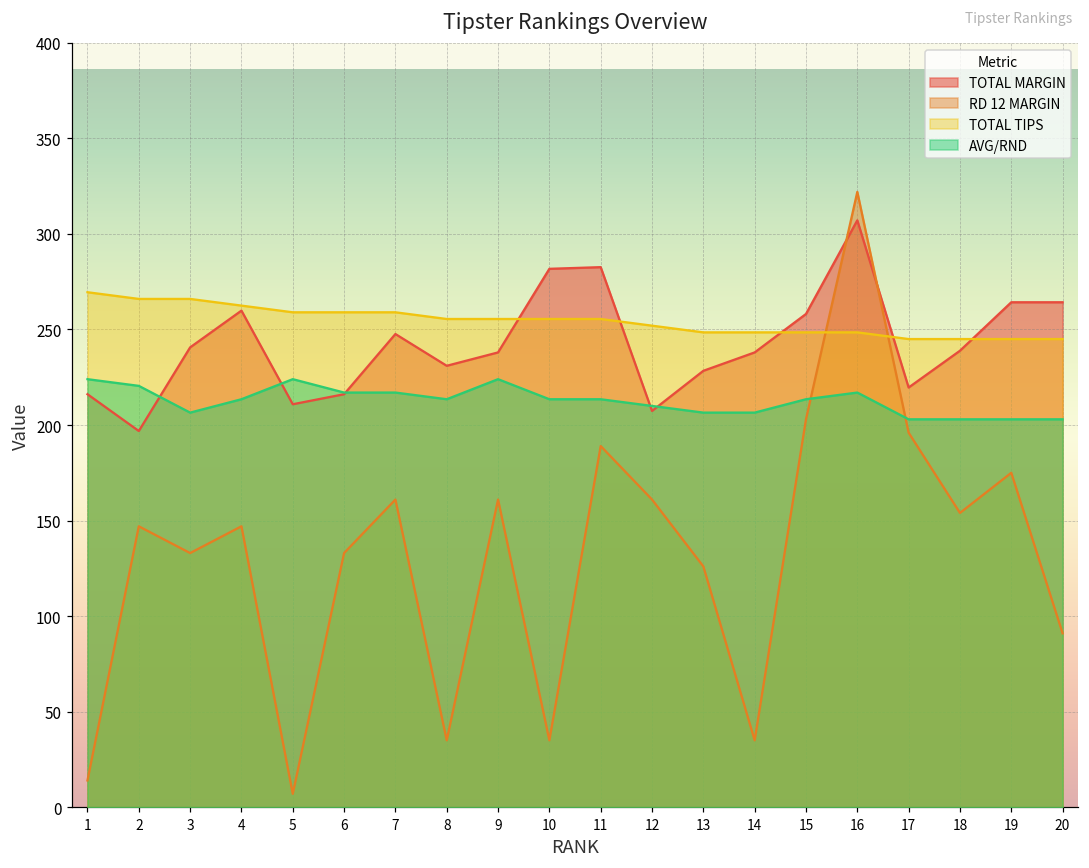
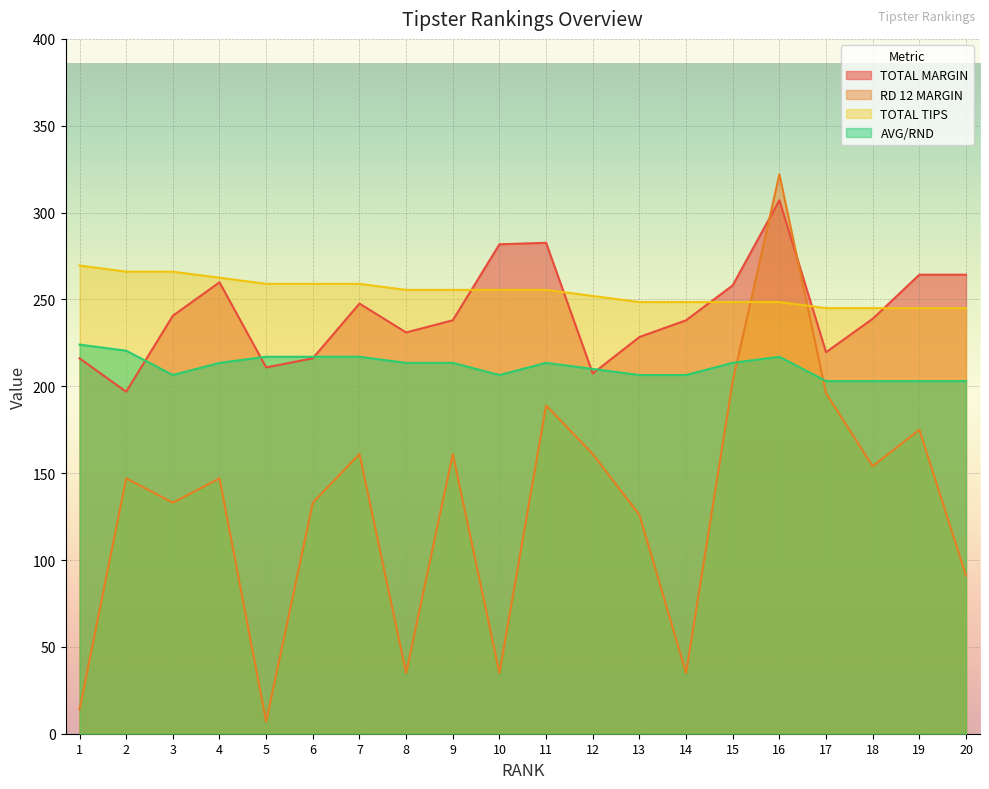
AVG/RND, 5: 224 -> 217
AVG/RND, 9: 224 -> 214
AVG/RND, 10: 214 -> 207
